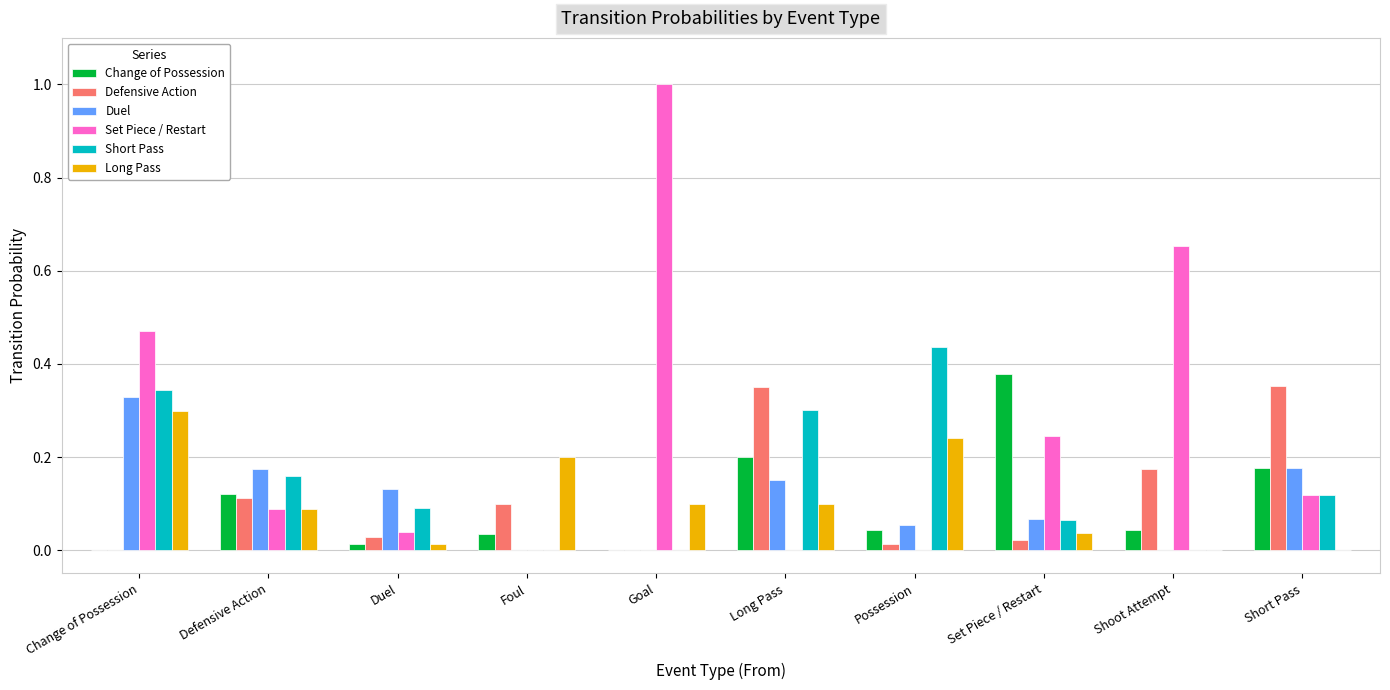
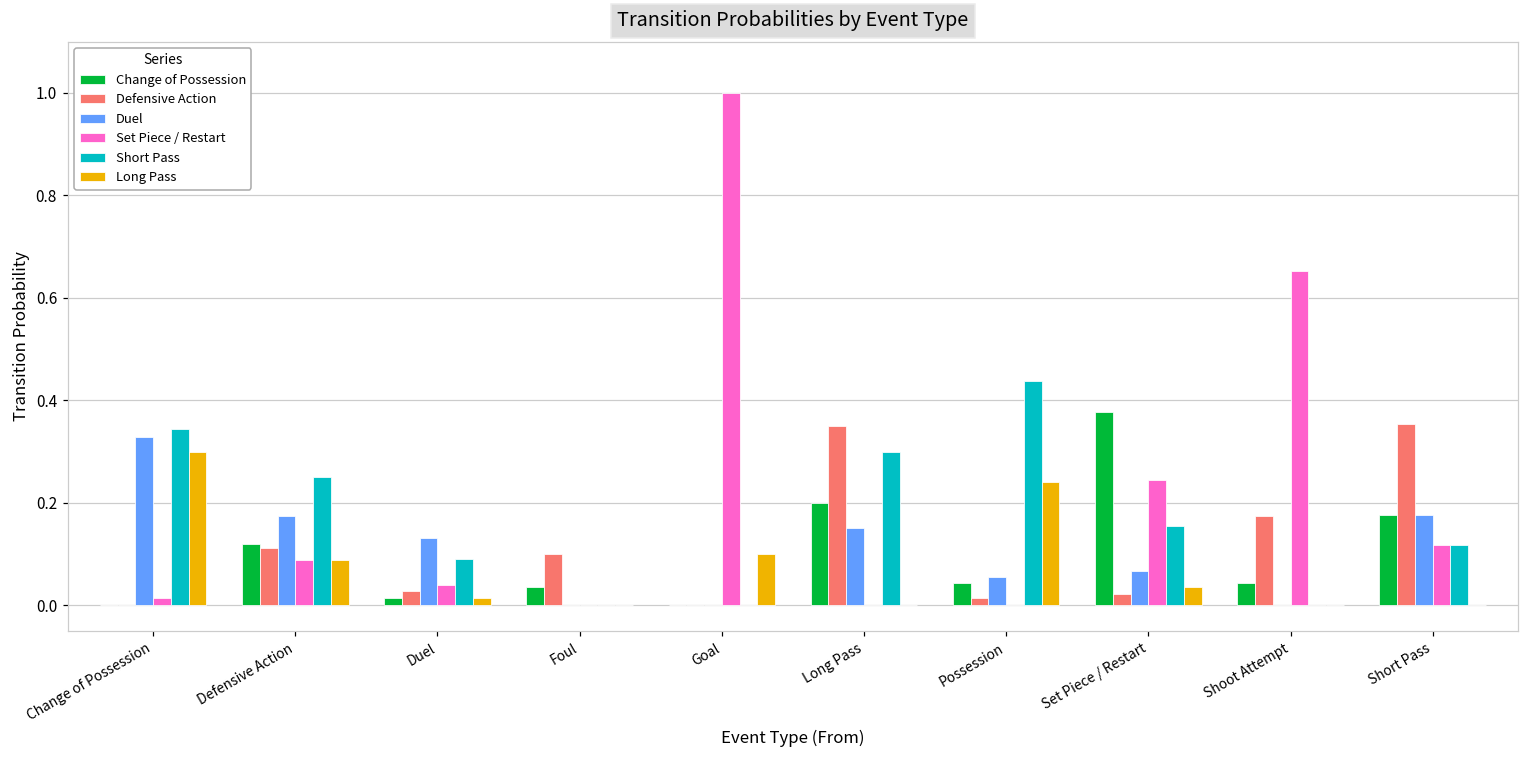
Set Piece / Restart, Change of Possession: 0.47 -> 0.01
Short Pass, Defensive Action: 0.16 -> 0.25
Long Pass, Foul: 0.2 -> 0.0
Long Pass, Long Pass: 0.1 -> 0.0
Short Pass, Set Piece / Restart: 0.06 -> 0.16
